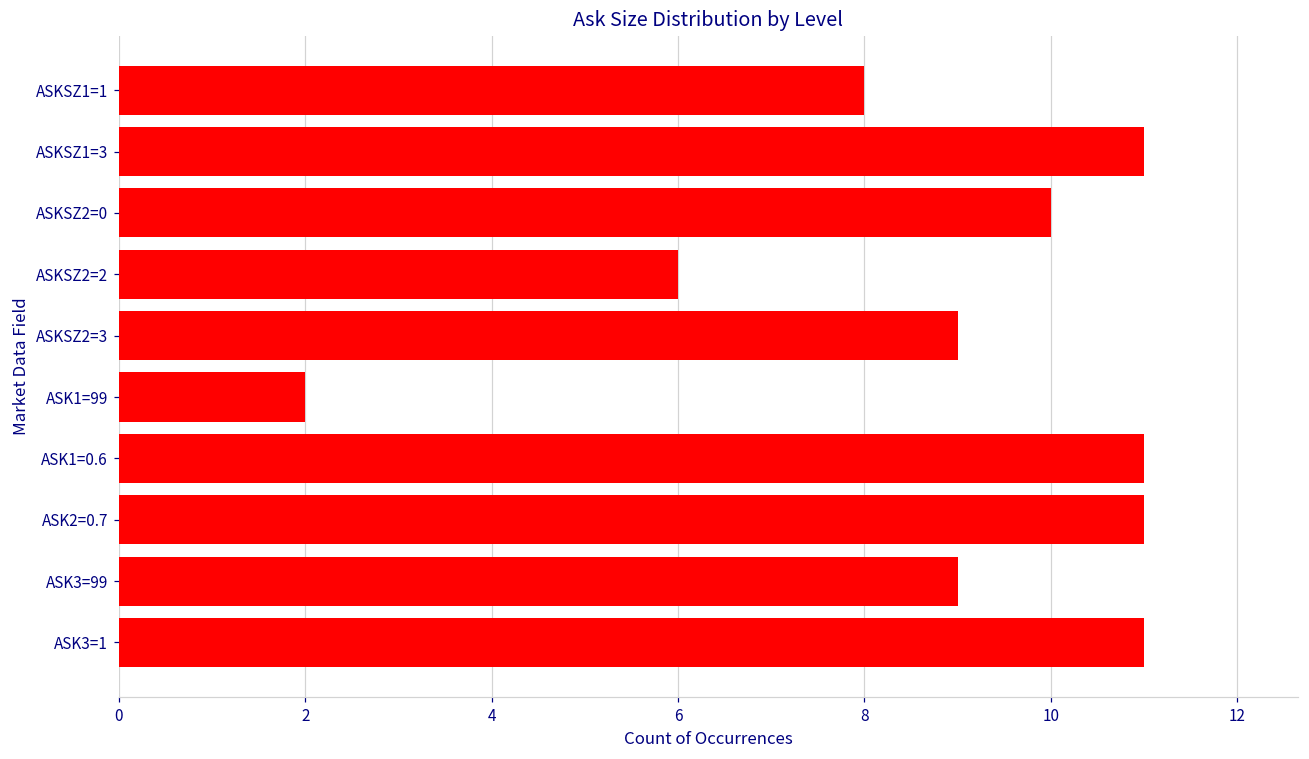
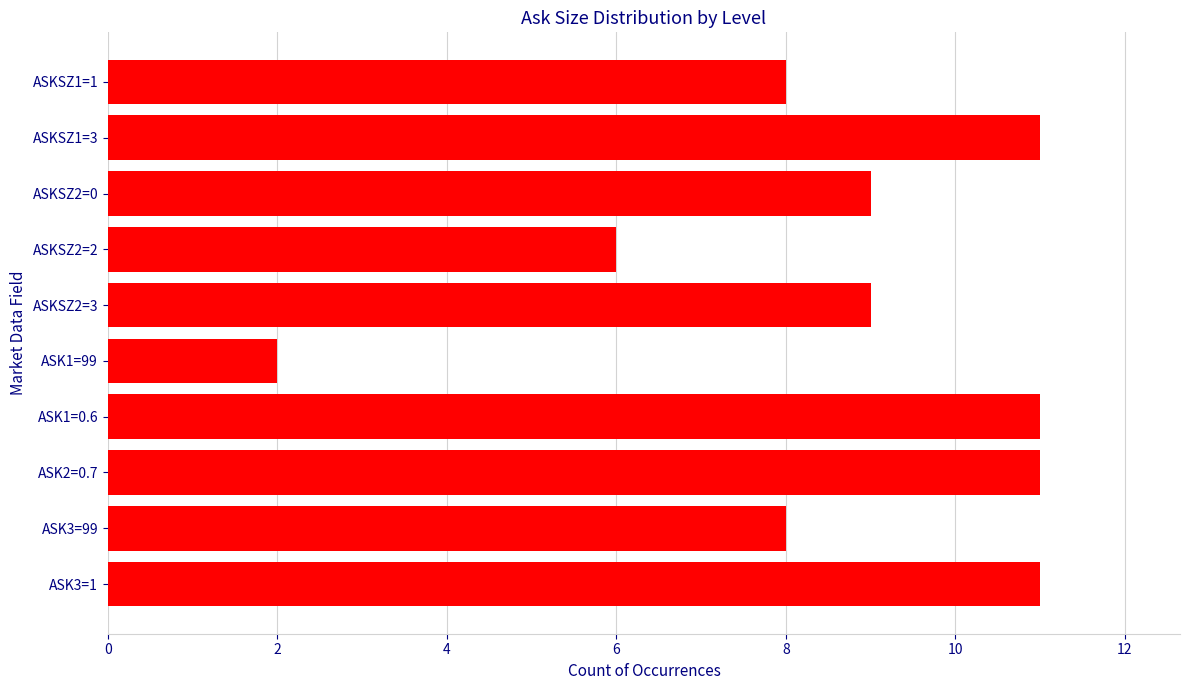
ASKSZ2=0: 10 -> 9
ASK3=99: 9 -> 8
